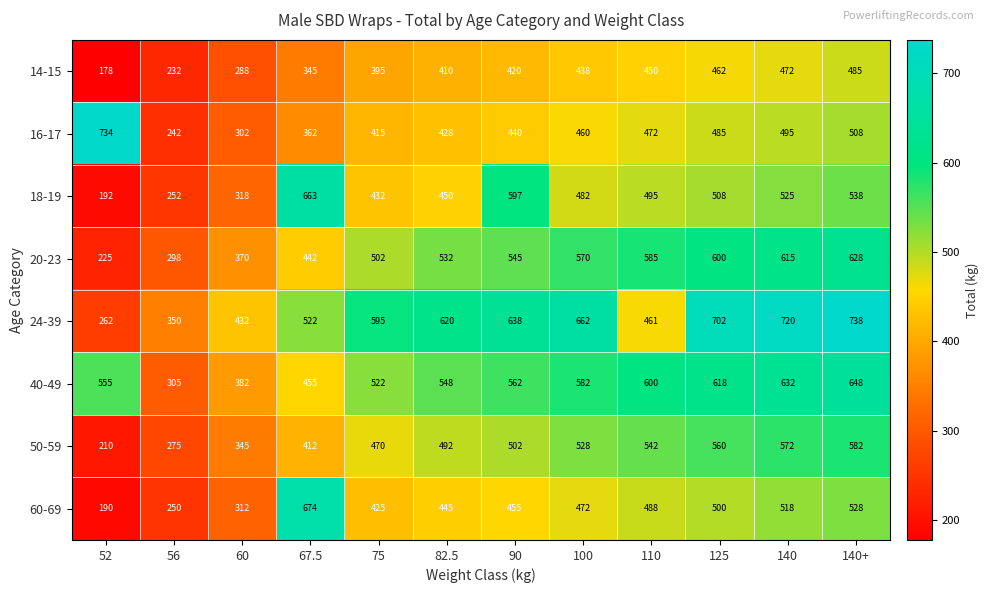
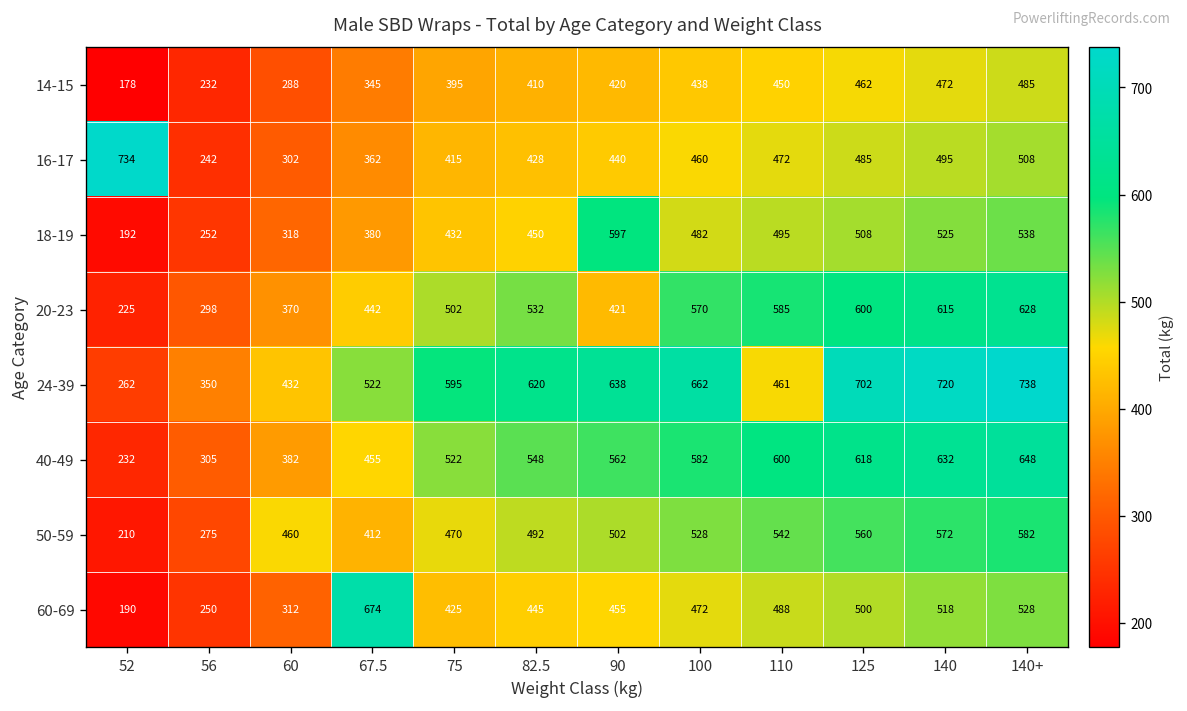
18-19, 67.5: 663 -> 380
20-23, 90: 545 -> 421
40-49, 52: 555 -> 232
50-59, 60: 345 -> 460
